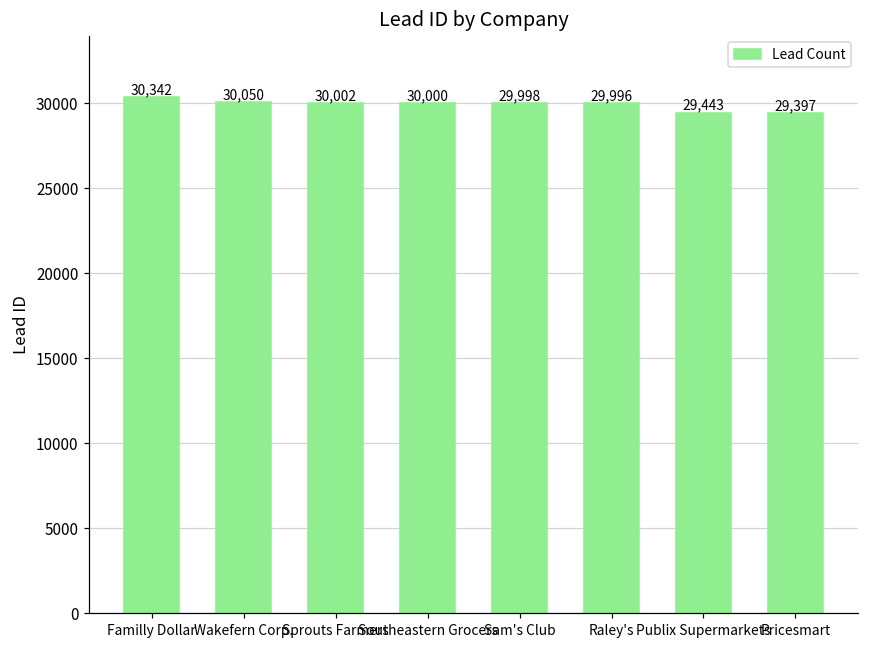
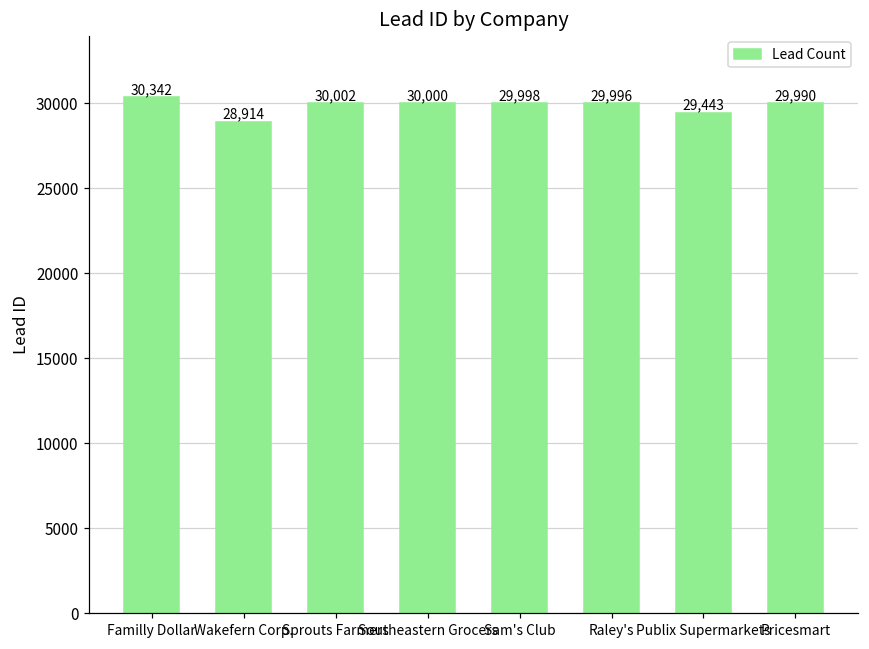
Wakefern Corp.: 30,050 -> 28,914
Pricesmart: 29,397 -> 29,990
